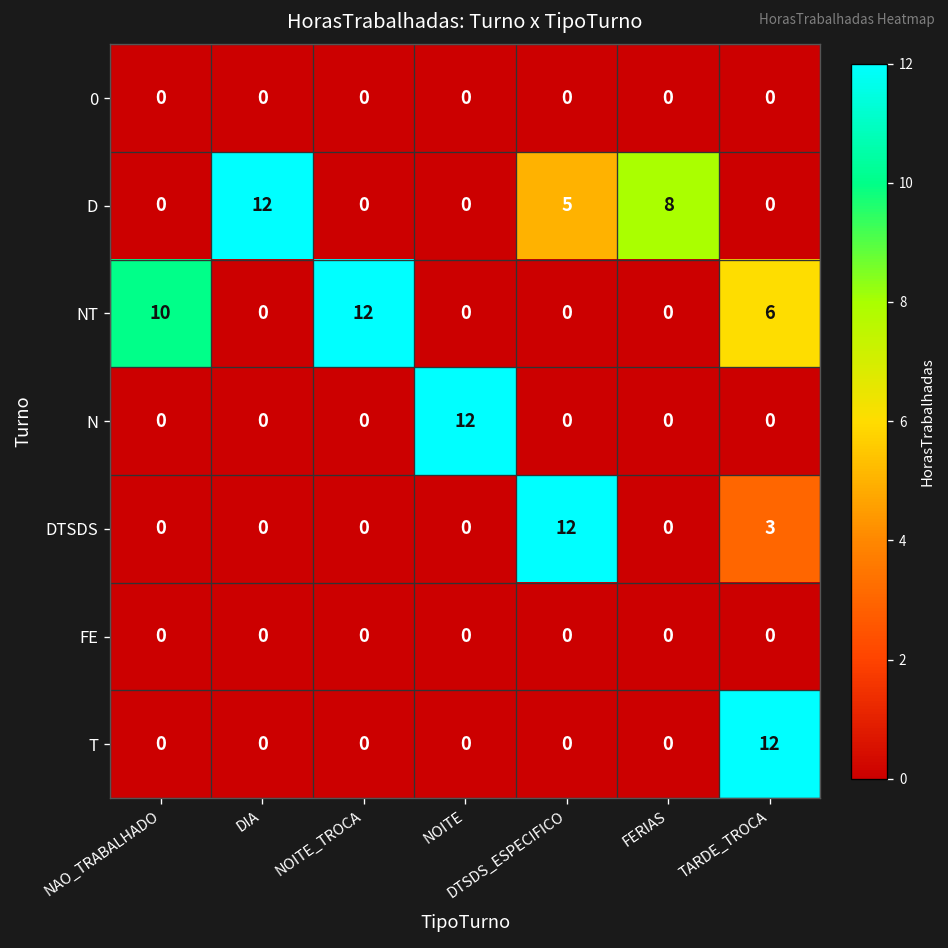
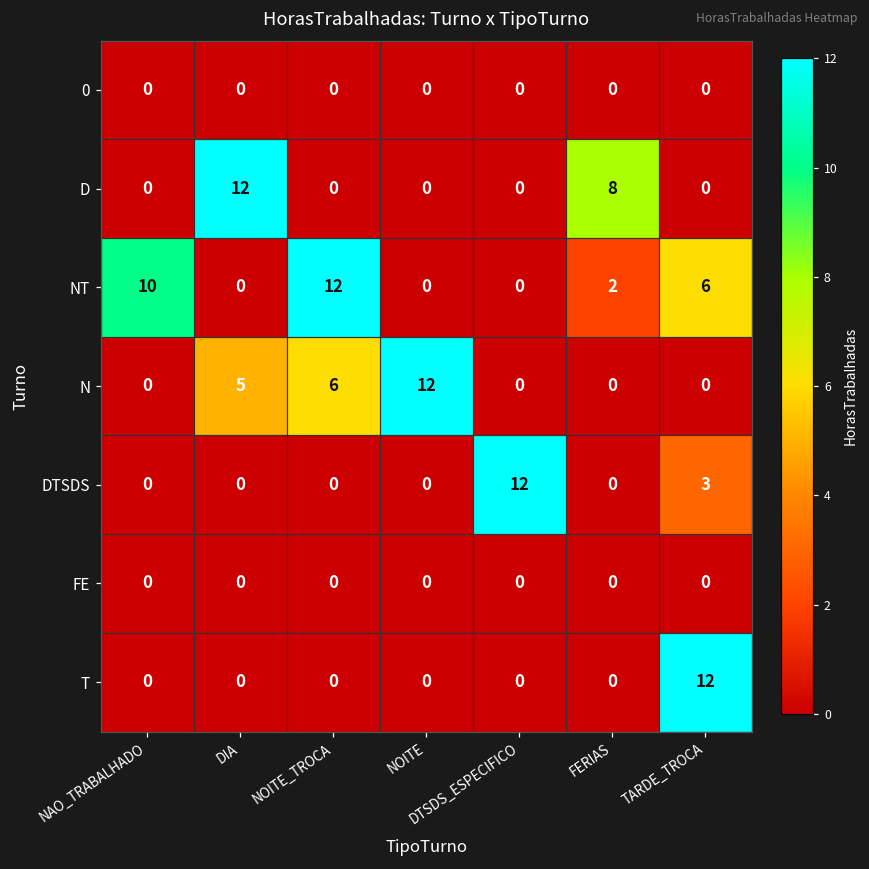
D, DTSDS_ESPECIFICO: 5 -> 0
NT, FERIAS: 0 -> 2
N, DIA: 0 -> 5
N, NOITE_TROCA: 0 -> 6
